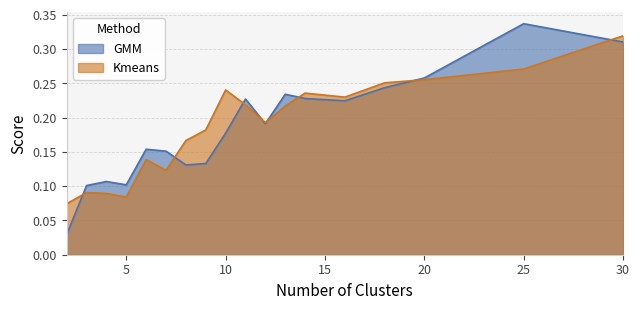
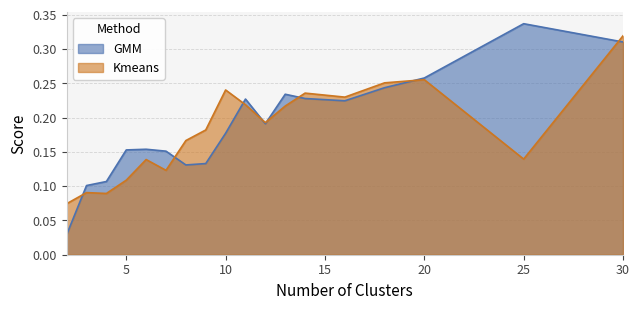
GMM, 5: 0.10 -> 0.15
Kmeans, 5: 0.08 -> 0.11
Kmeans, 25: 0.27 -> 0.14
